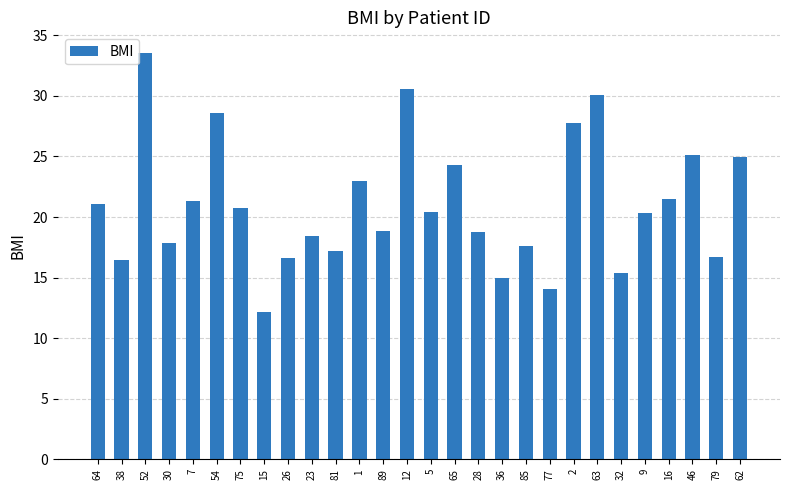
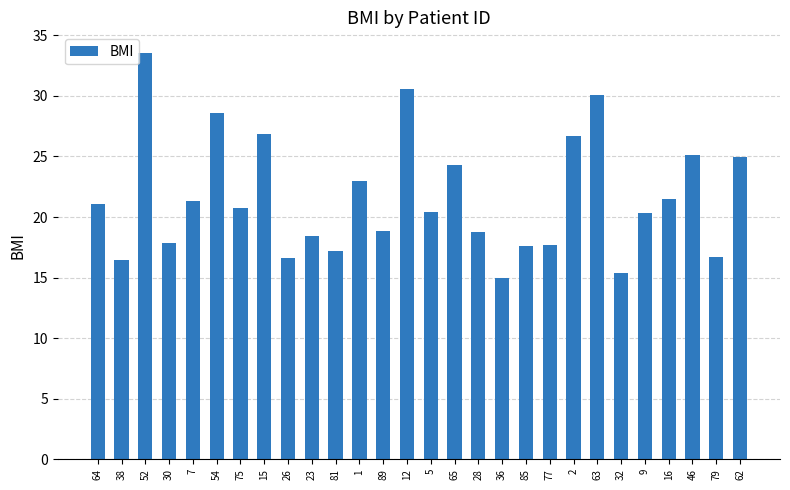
15: 12.2 -> 26.9
77: 14.0 -> 17.7
2: 27.8 -> 26.7
